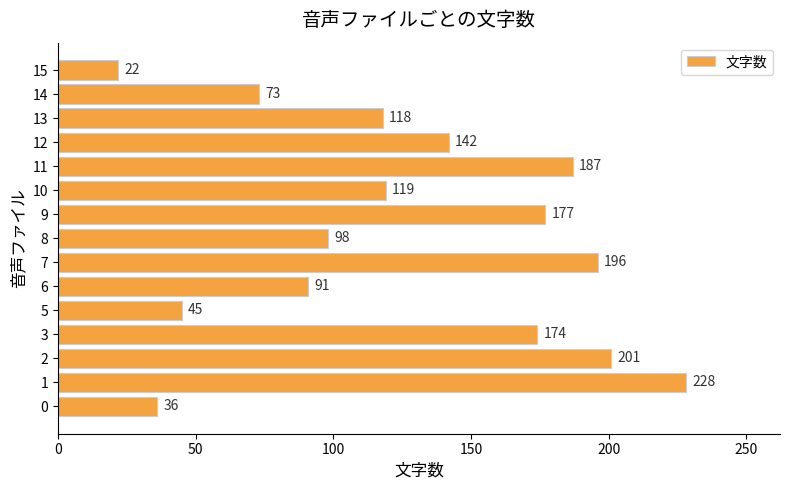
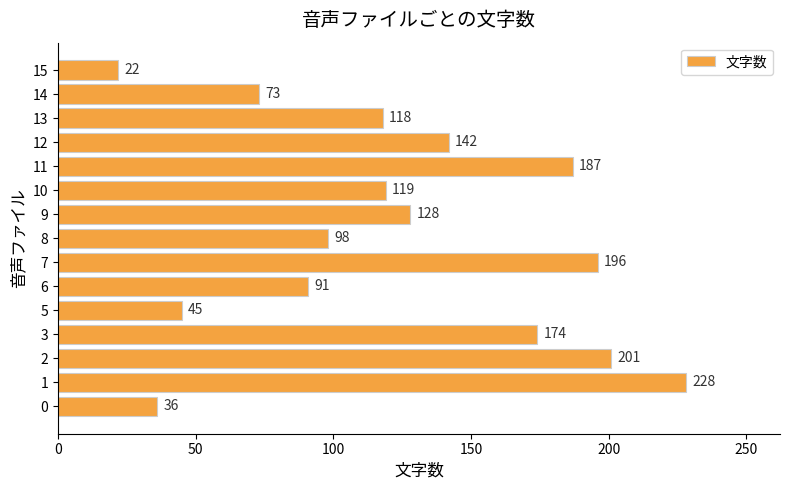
9: 177 -> 128
